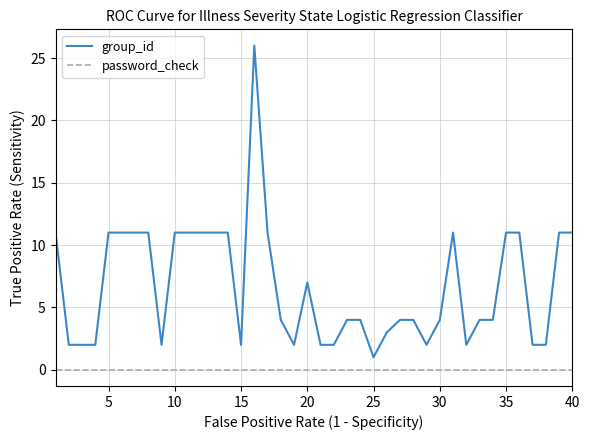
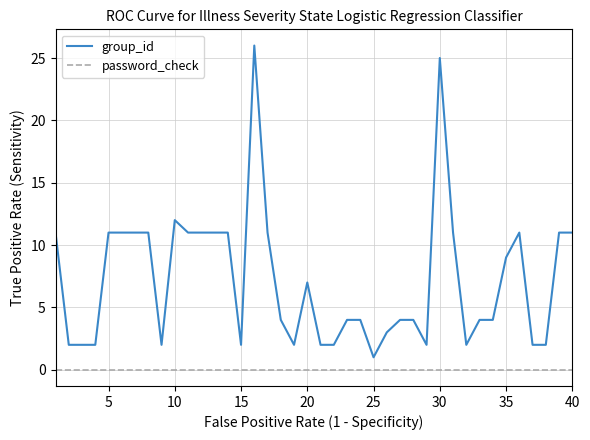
group_id, 10: 11 -> 12
group_id, 30: 4 -> 25
group_id, 35: 11 -> 9
